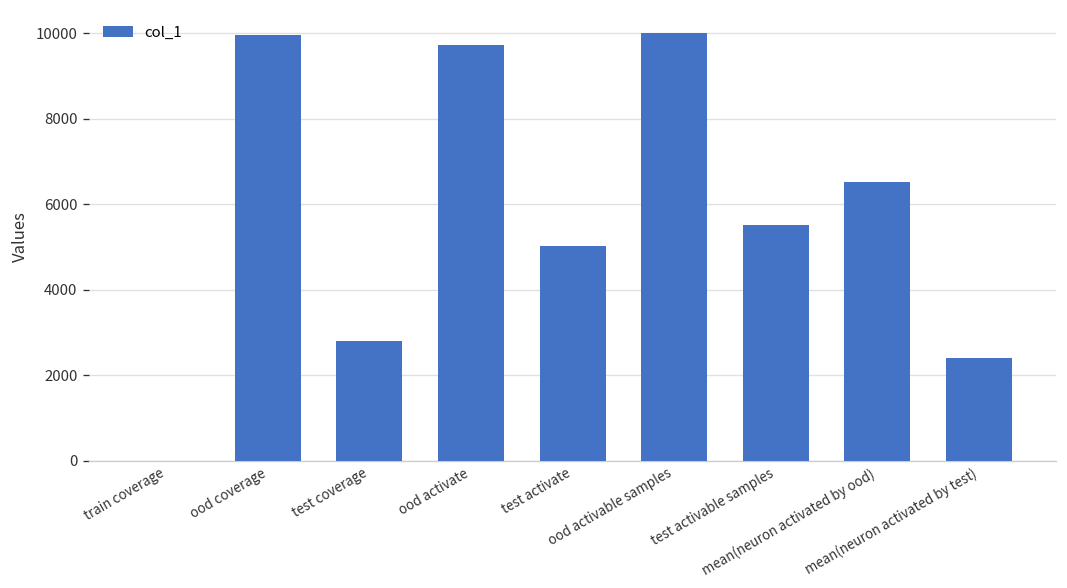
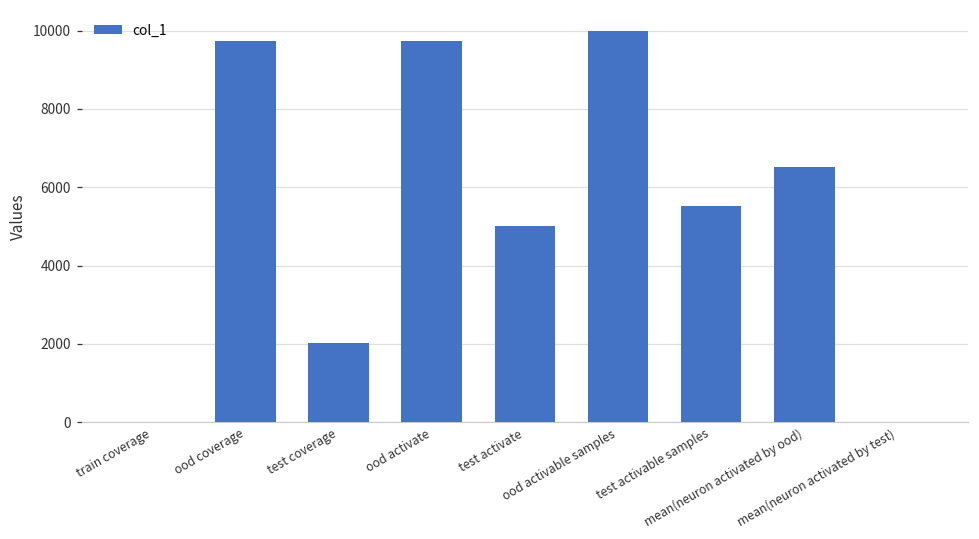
ood coverage: 10000 -> 9700
test coverage: 2800 -> 2000
mean(neuron activated by test): 2400 -> 0
